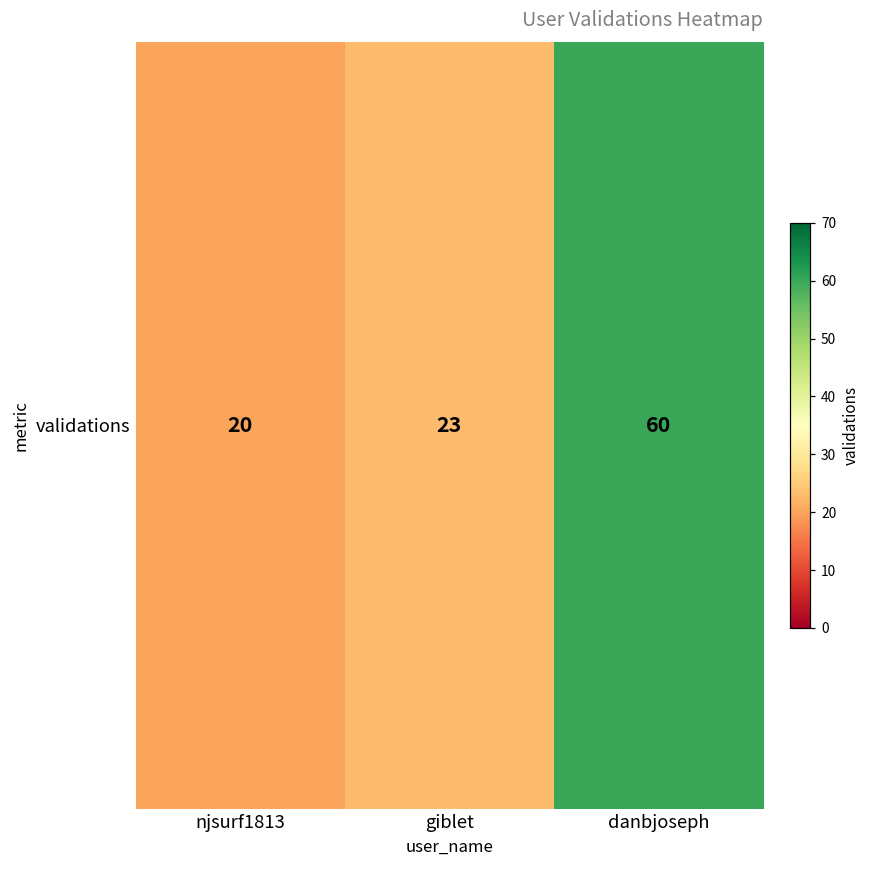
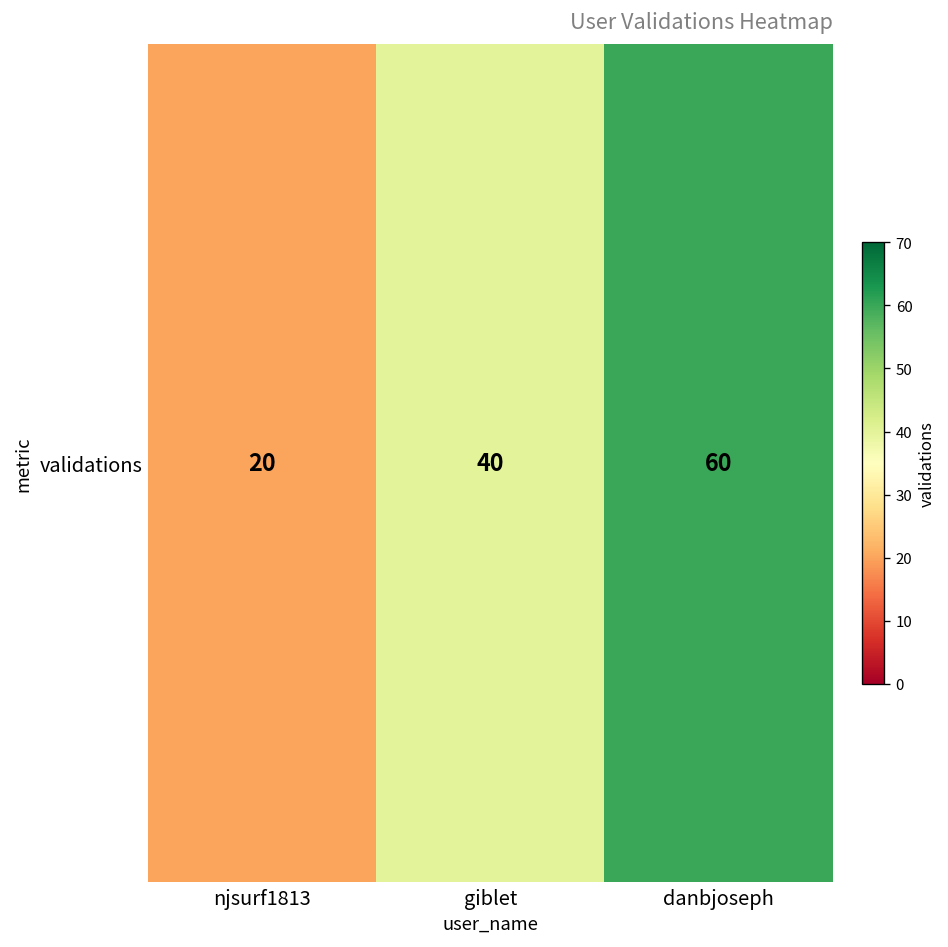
validations, giblet: 23 -> 40
